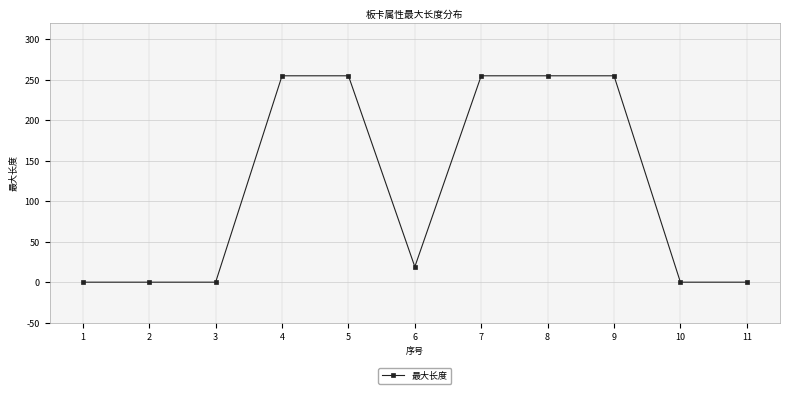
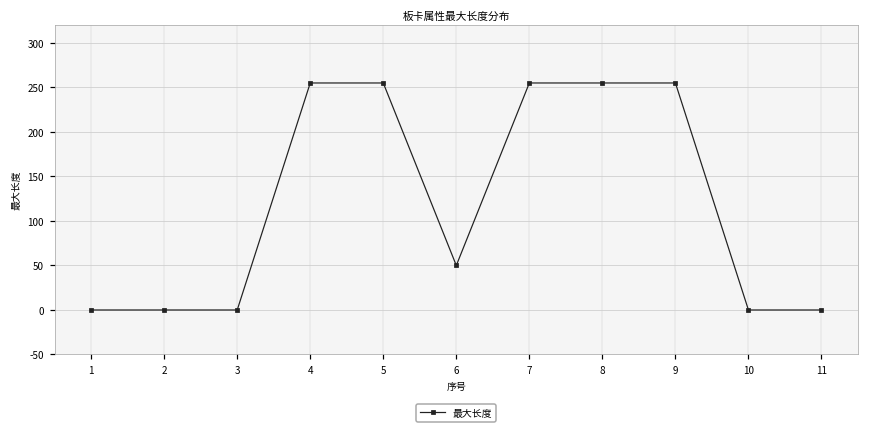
6: 20 -> 50
